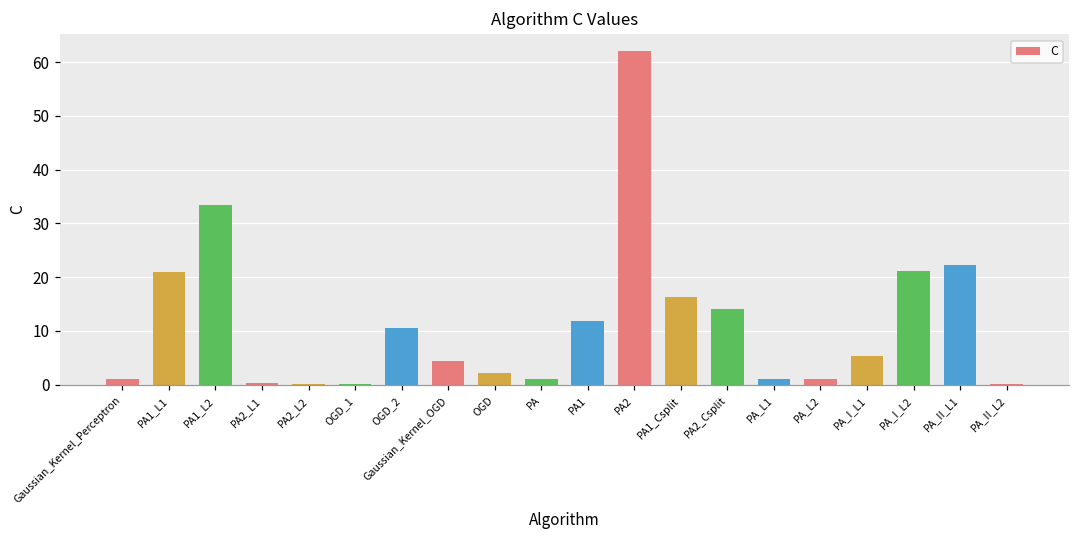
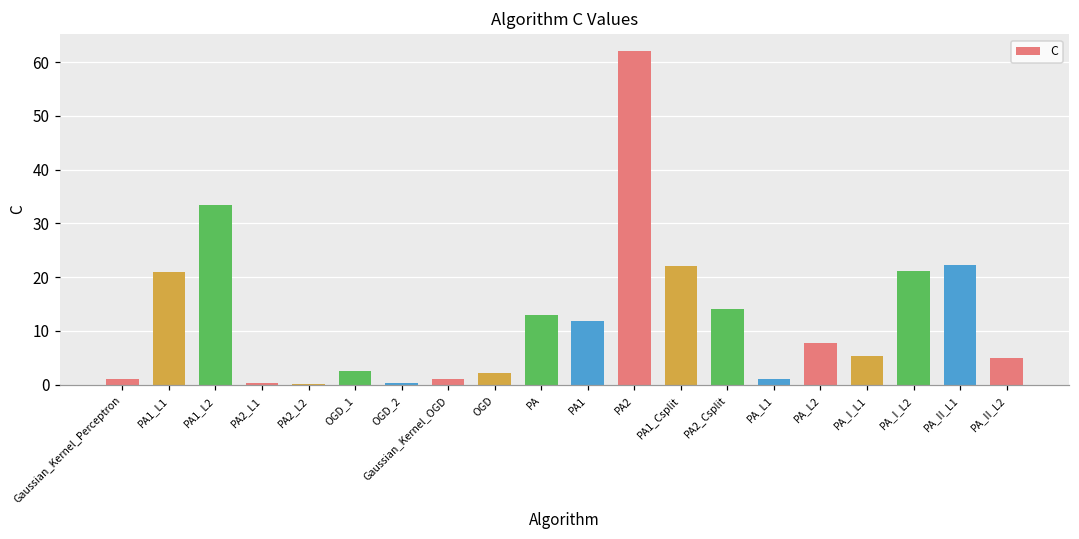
OGD_1: 0 -> 3
OGD_2: 11 -> 0
Gaussian_Kernel_OGD: 5 -> 1
PA: 1 -> 13
PA1_Csplit: 16 -> 22
PA_L2: 1 -> 8
PA_II_L2: 0 -> 5
